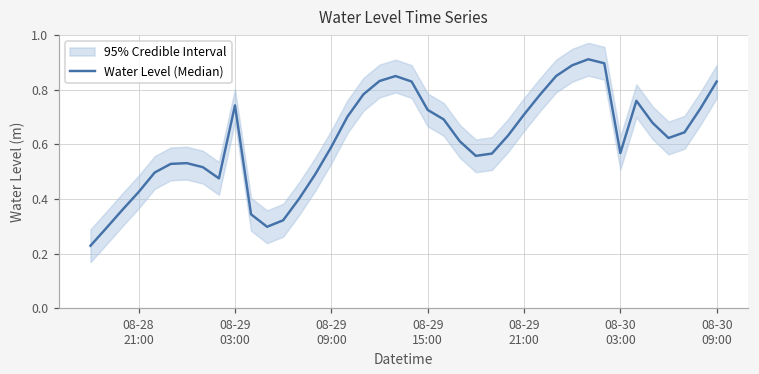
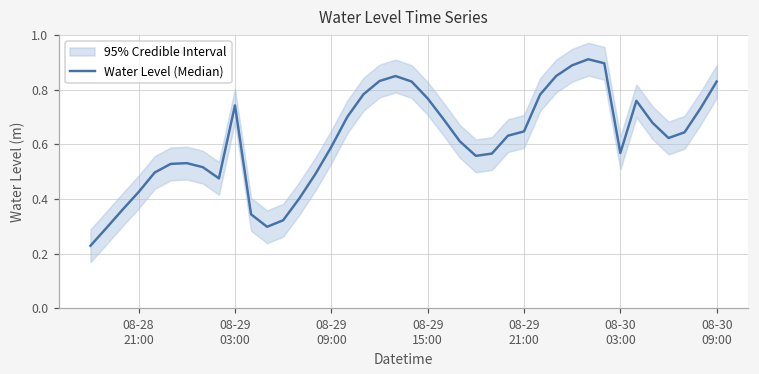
Water Level (Median), 08-29 15:00: 0.73 -> 0.77
Water Level (Median), 08-29 21:00: 0.71 -> 0.65
